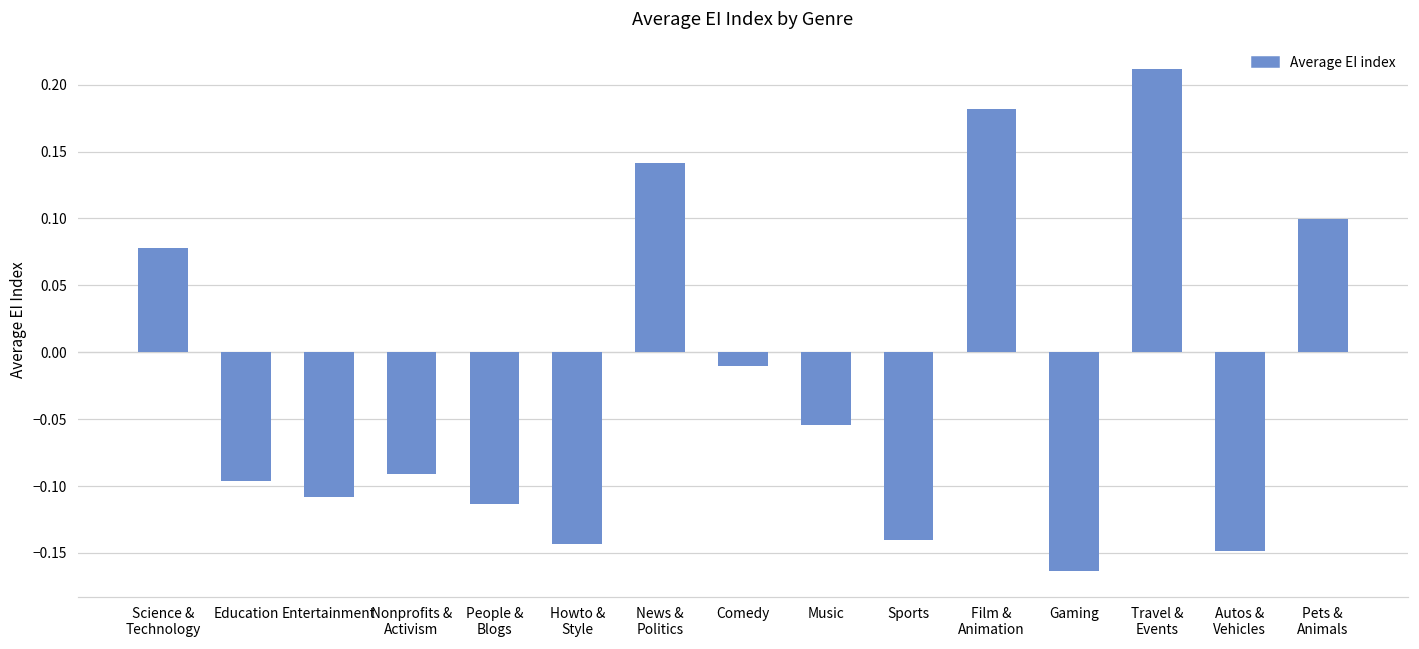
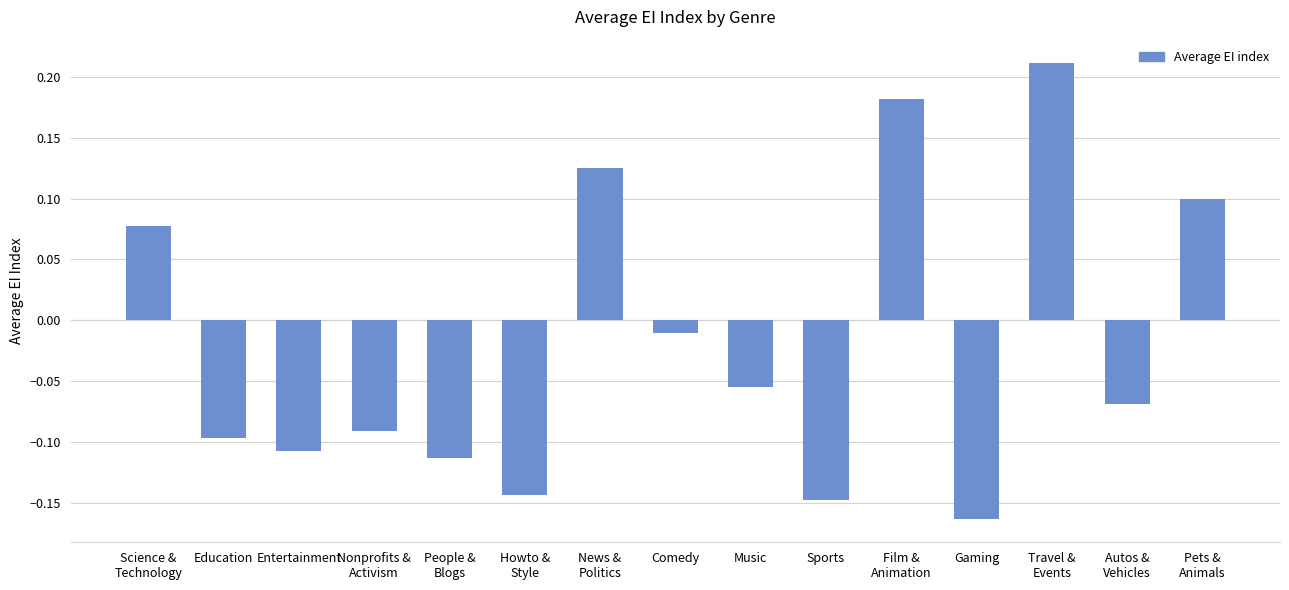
News & Politics: 0.142 -> 0.125
Sports: -0.140 -> -0.148
Autos & Vehicles: -0.149 -> -0.069
